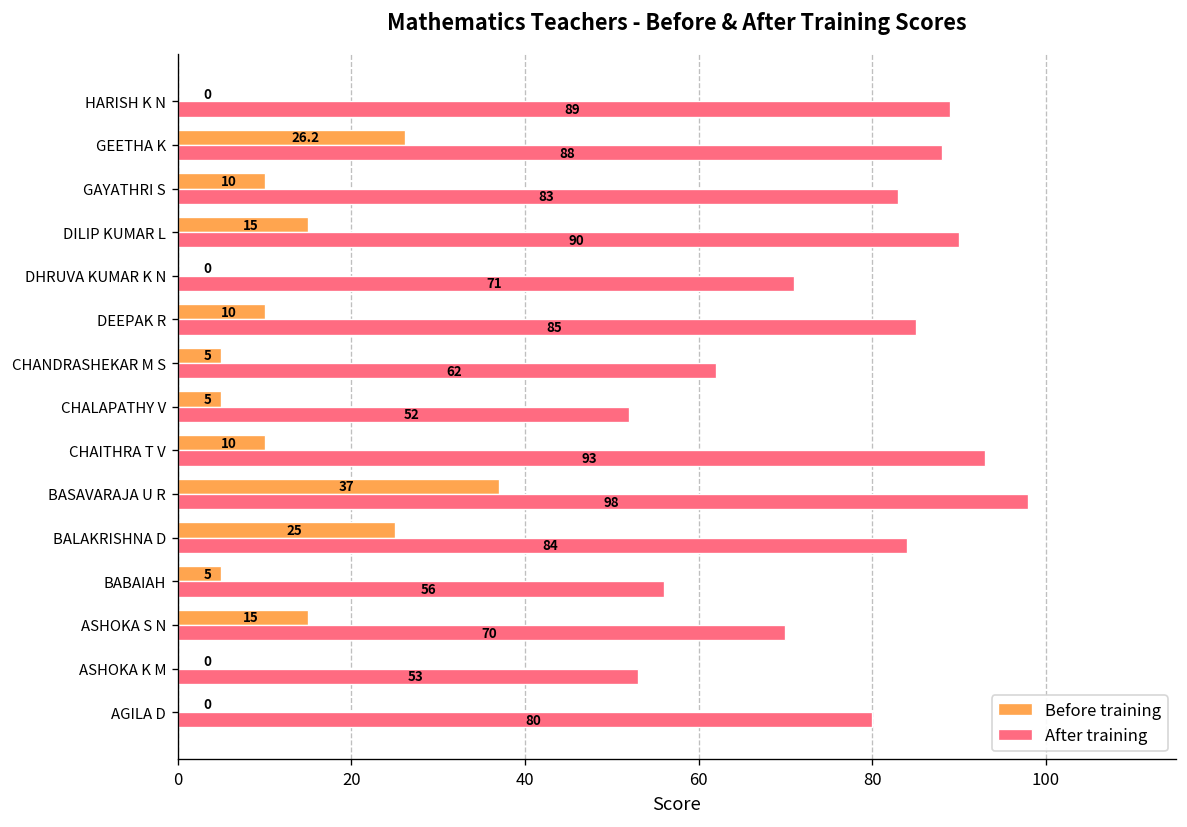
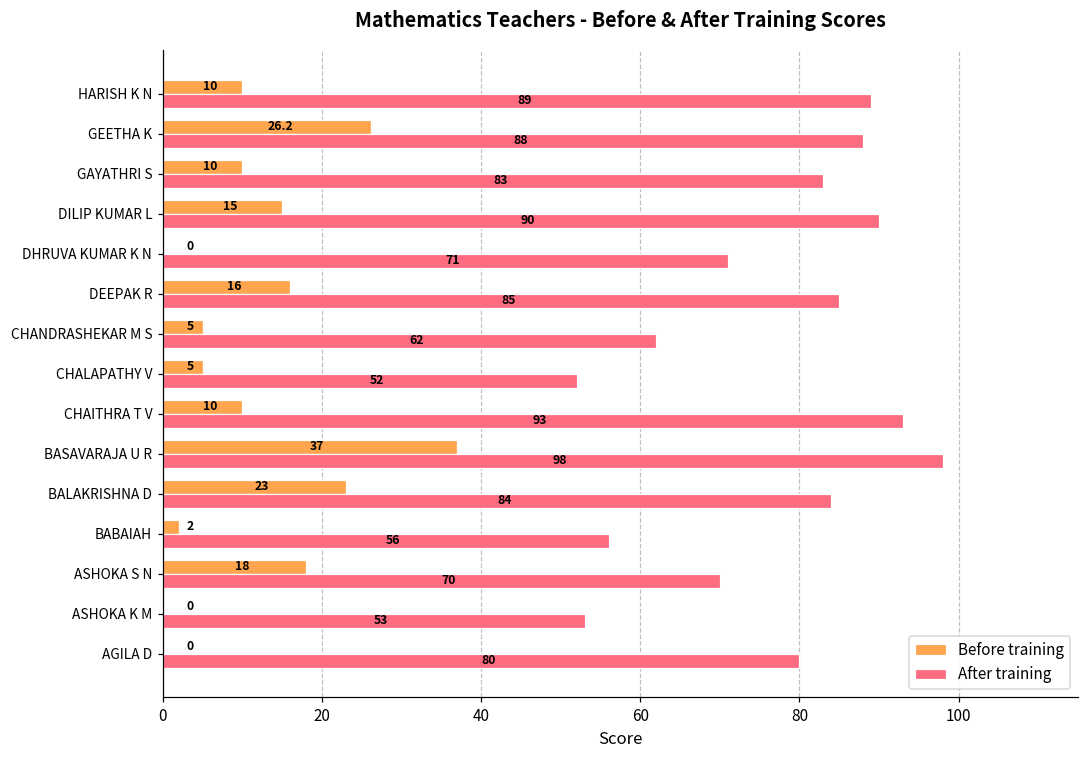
Before training, HARISH K N: 0 -> 10
Before training, DEEPAK R: 10 -> 16
Before training, BALAKRISHNA D: 25 -> 23
Before training, BABAIAH: 5 -> 2
Before training, ASHOKA S N: 15 -> 18
